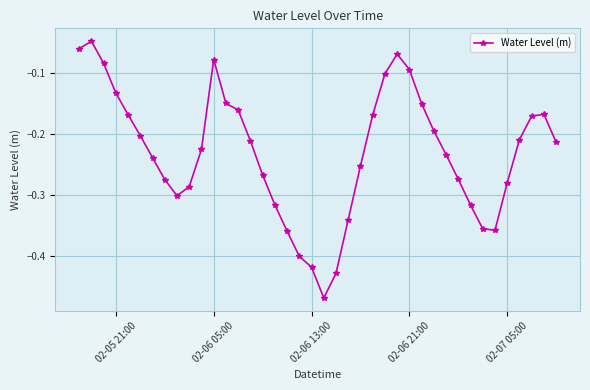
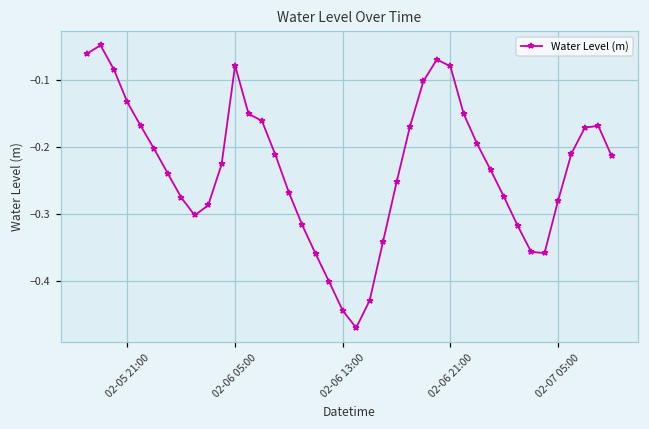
02-06 13:00: -0.42 -> -0.44
02-06 21:00: -0.09 -> -0.08
